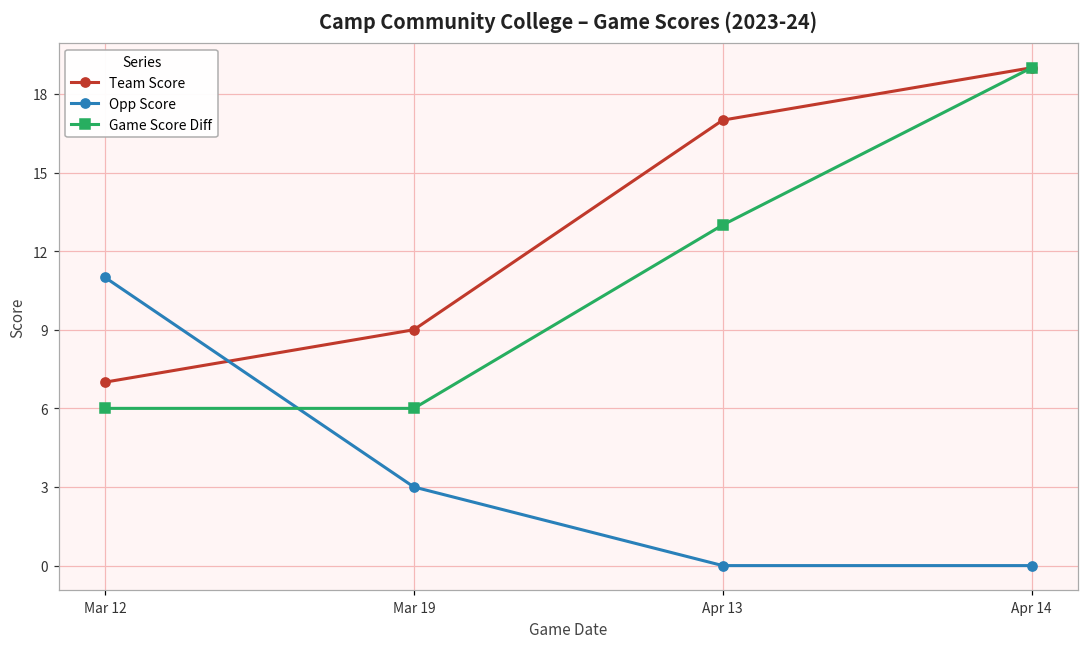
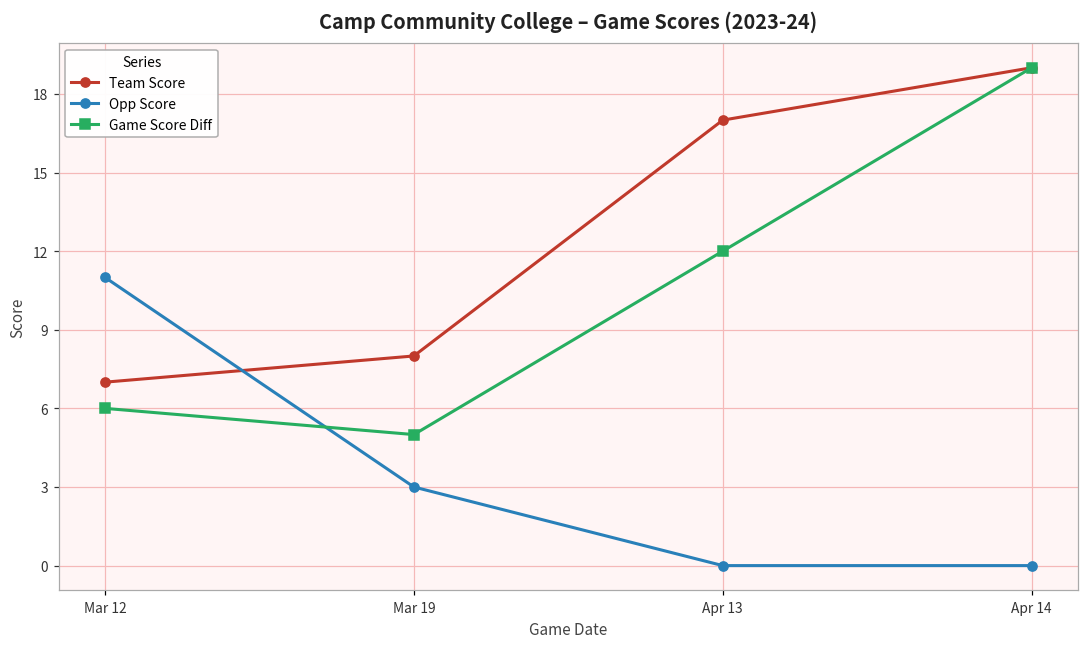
Team Score, Mar 19: 9 -> 8
Game Score Diff, Mar 19: 6 -> 5
Game Score Diff, Apr 13: 13 -> 12
